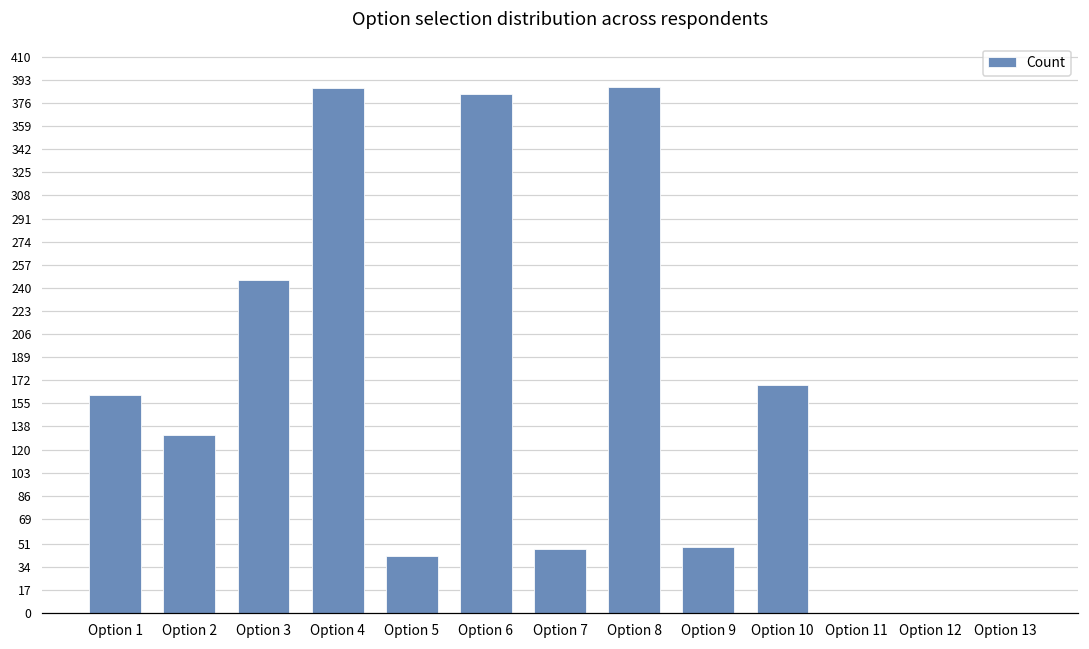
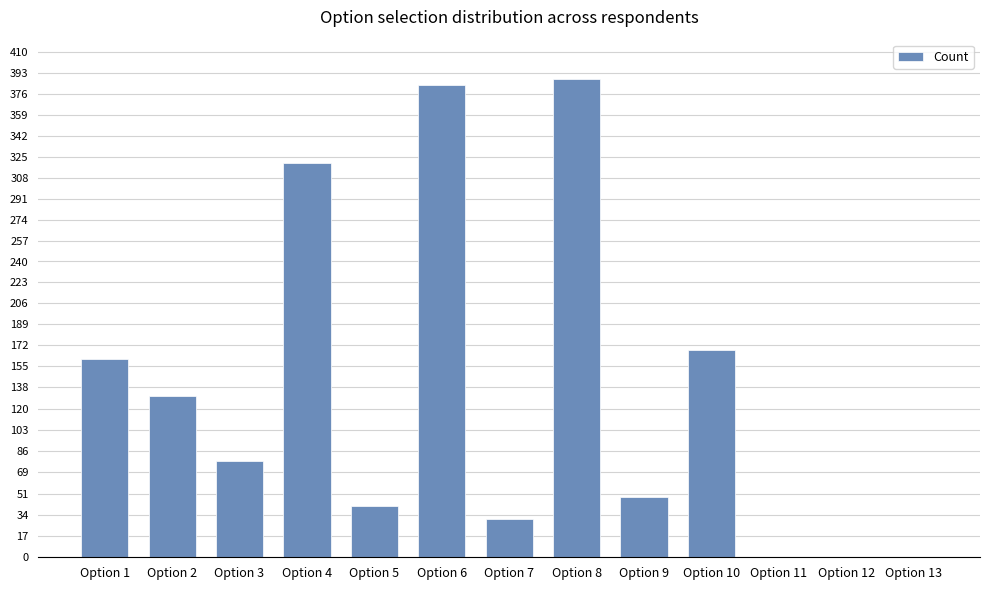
Option 3: 246 -> 78
Option 4: 387 -> 320
Option 7: 47 -> 31
